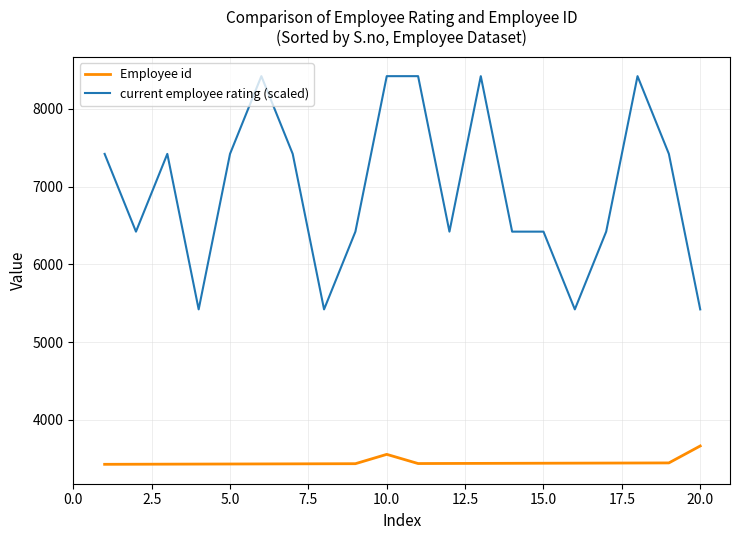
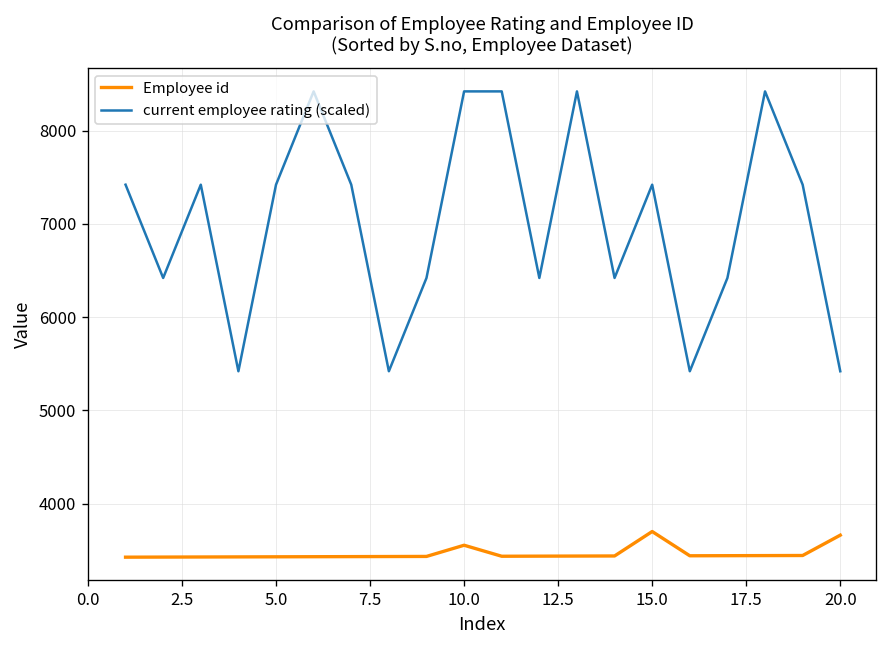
Employee id, 15.0: 3400 -> 3700
current employee rating (scaled), 15.0: 6400 -> 7400
